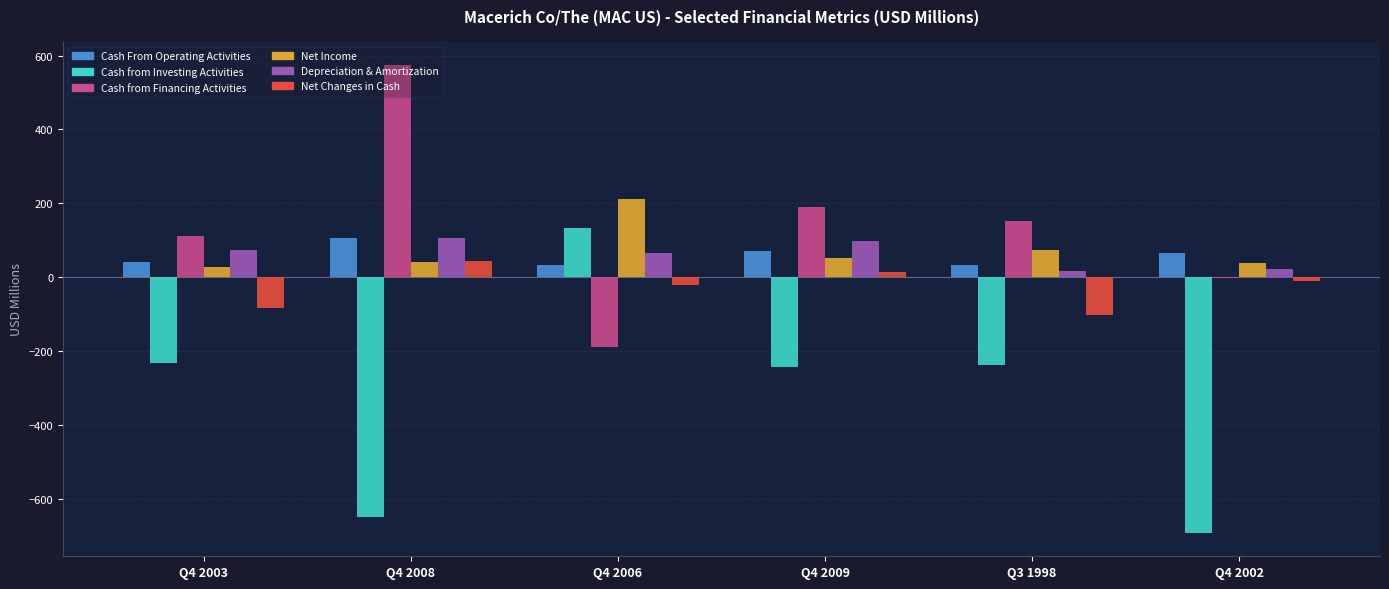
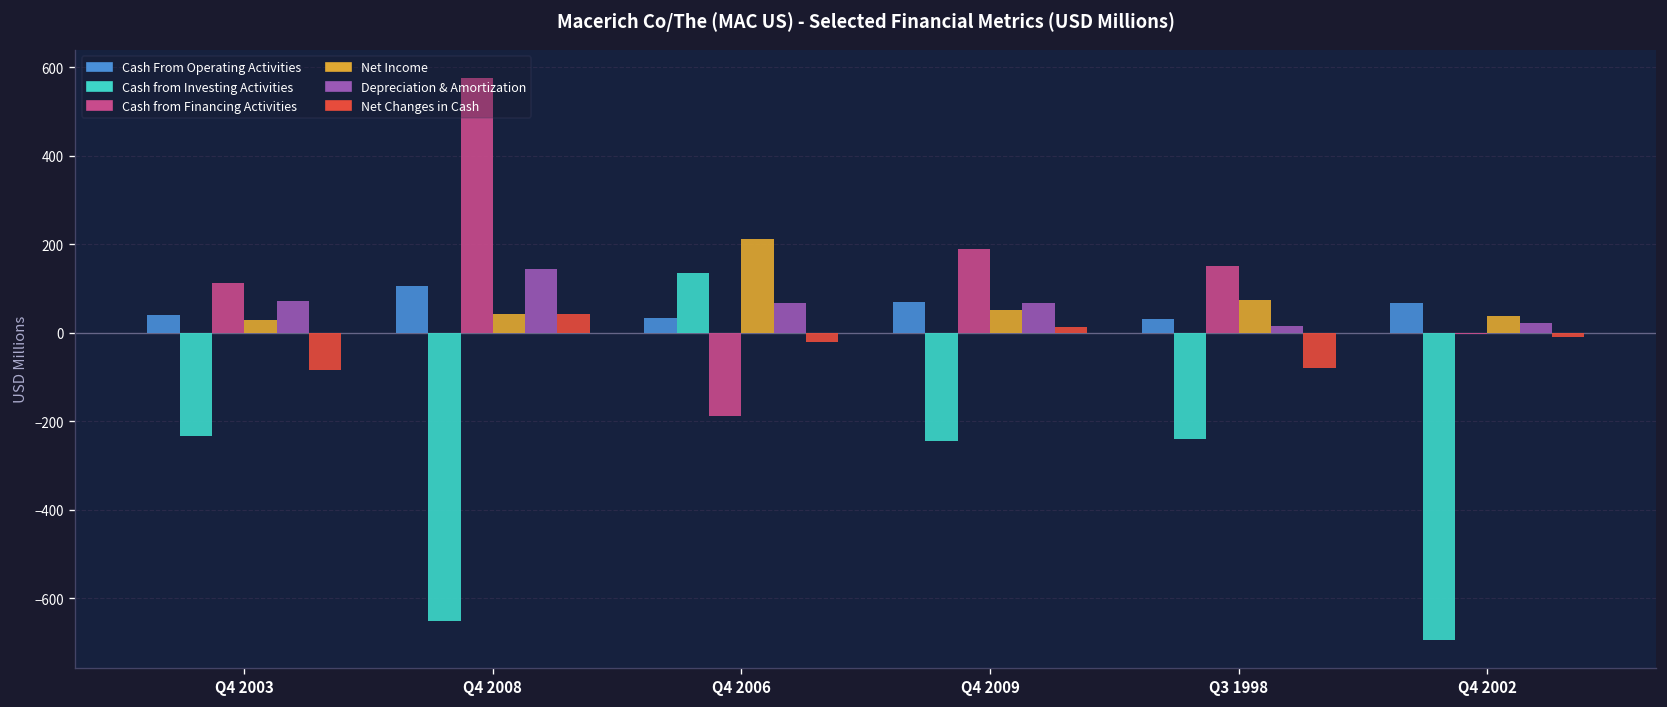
Depreciation & Amortization, Q4 2008: 100 -> 140
Depreciation & Amortization, Q4 2009: 100 -> 70
Net Changes in Cash, Q3 1998: -100 -> -80
